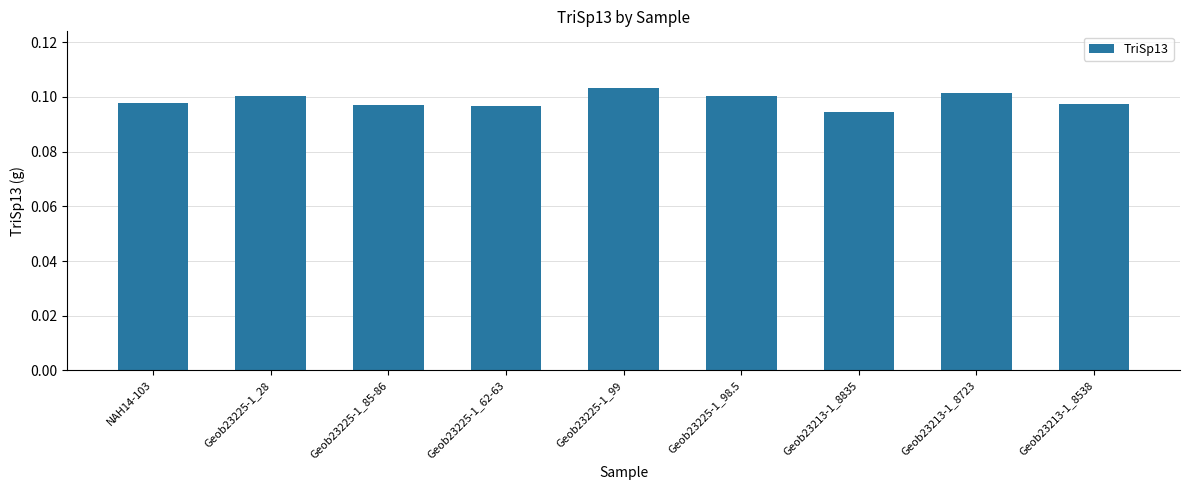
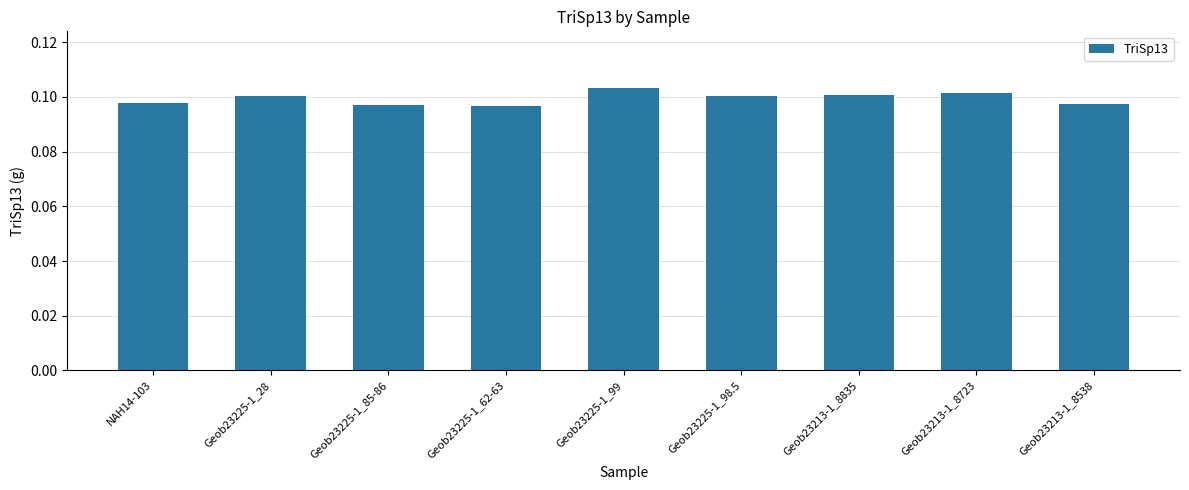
Geob23213-1_8835: 0.094 -> 0.101
